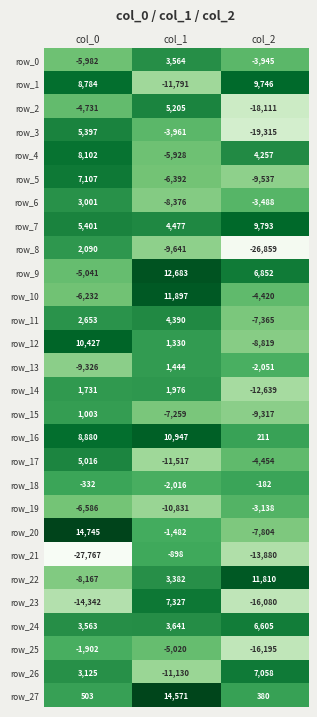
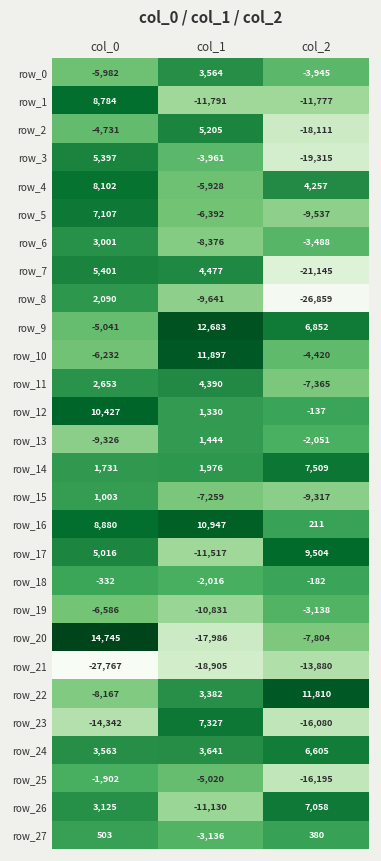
row_1, col_2: 9,746 -> -11,777
row_7, col_2: 9,793 -> -21,145
row_12, col_2: -8,819 -> -137
row_14, col_2: -12,639 -> 7,509
row_17, col_2: -4,454 -> 9,504
row_20, col_1: -1,482 -> -17,986
row_21, col_1: -898 -> -18,905
row_27, col_1: 14,571 -> -3,136
